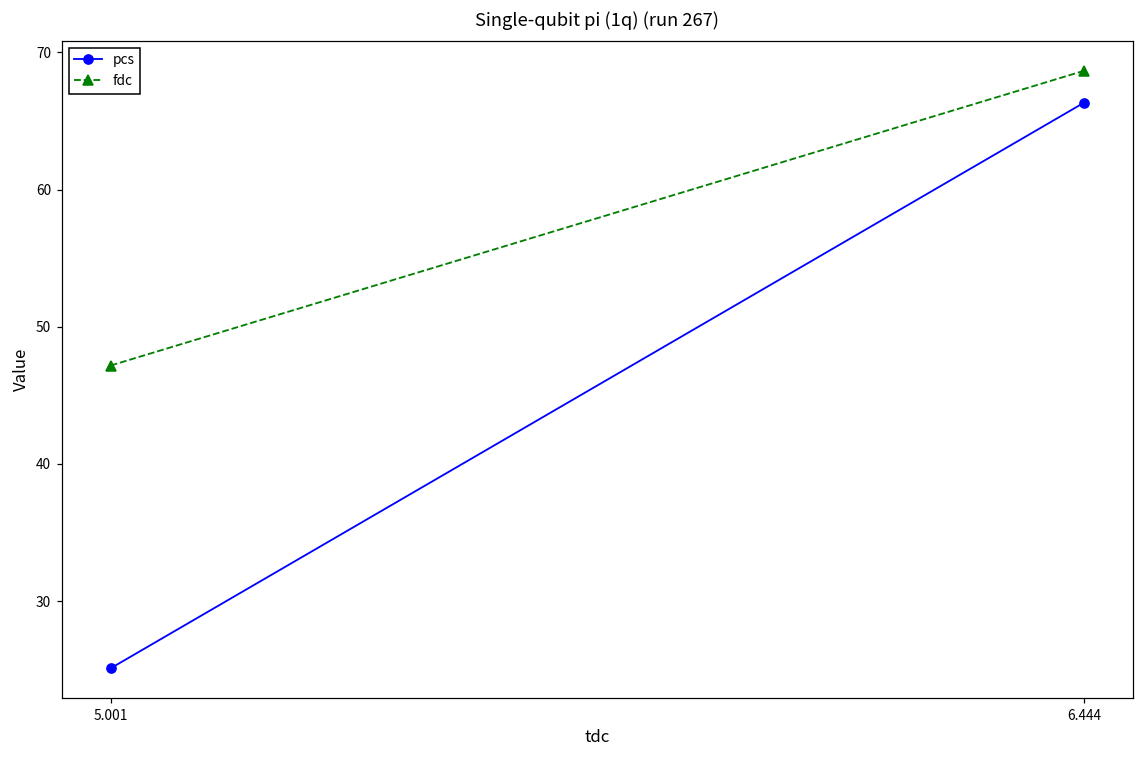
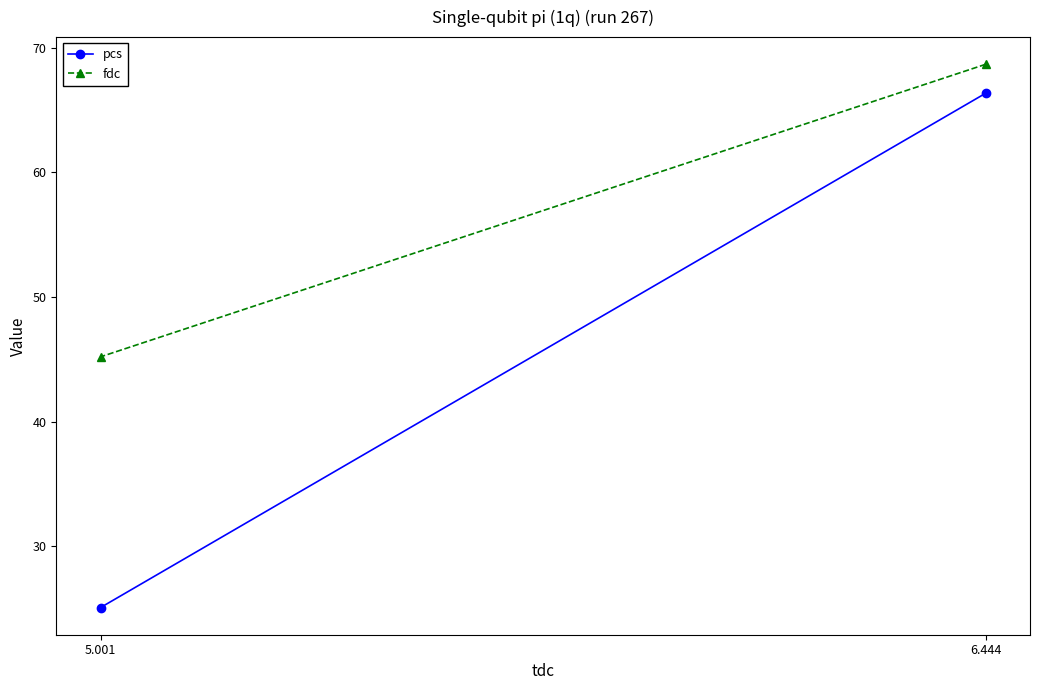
fdc, 5.001: 47.2 -> 45.2
